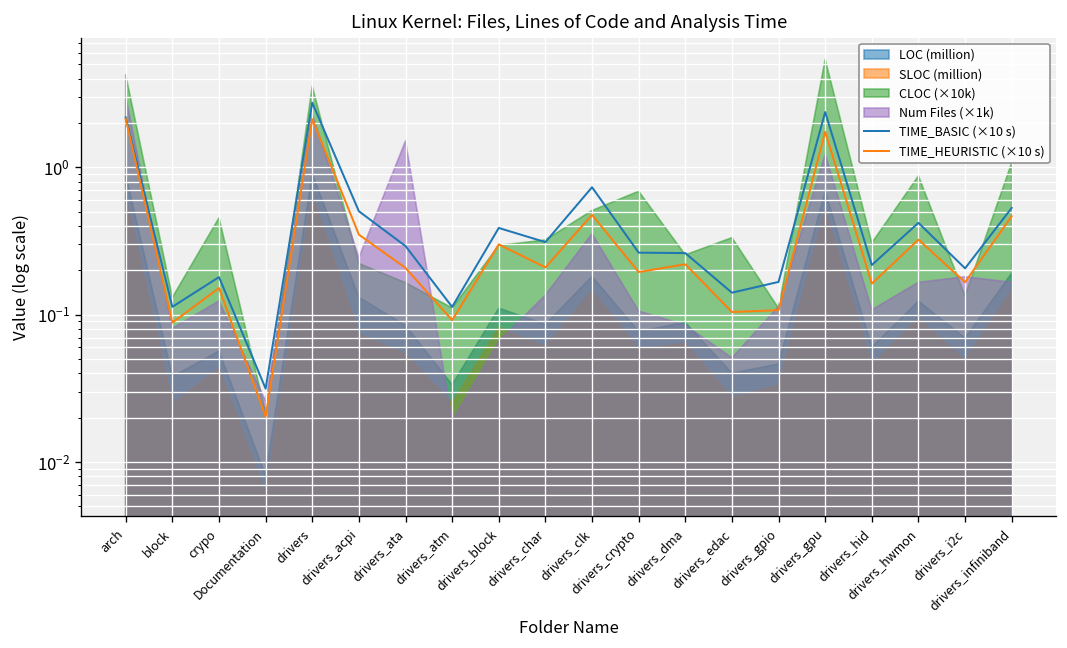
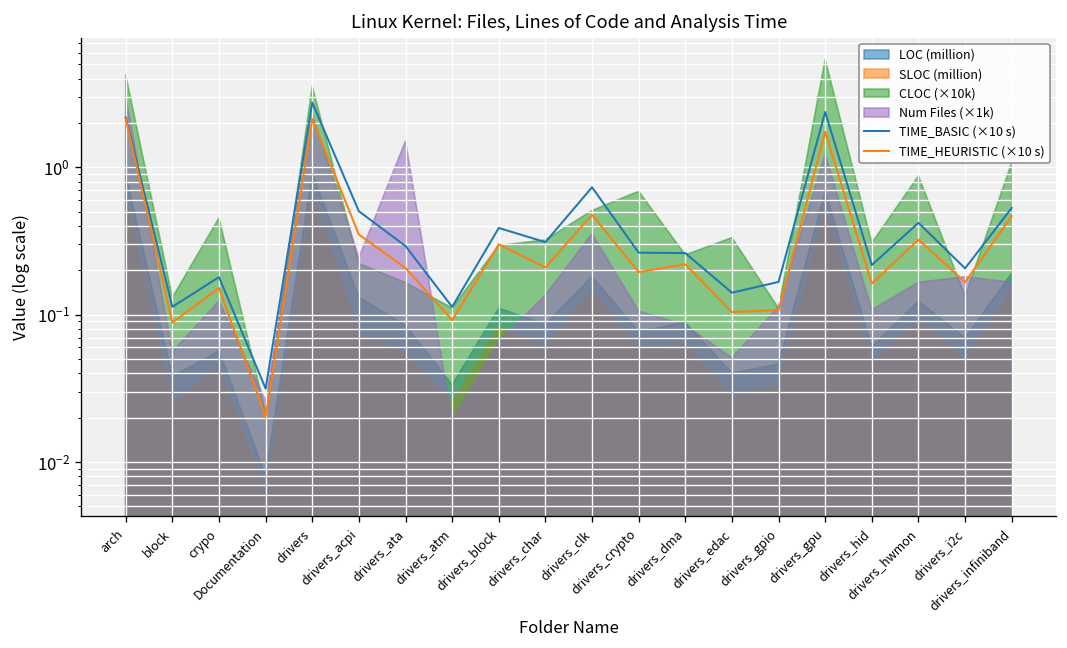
Num Files (×1k), block: 0.08 -> 0.06
